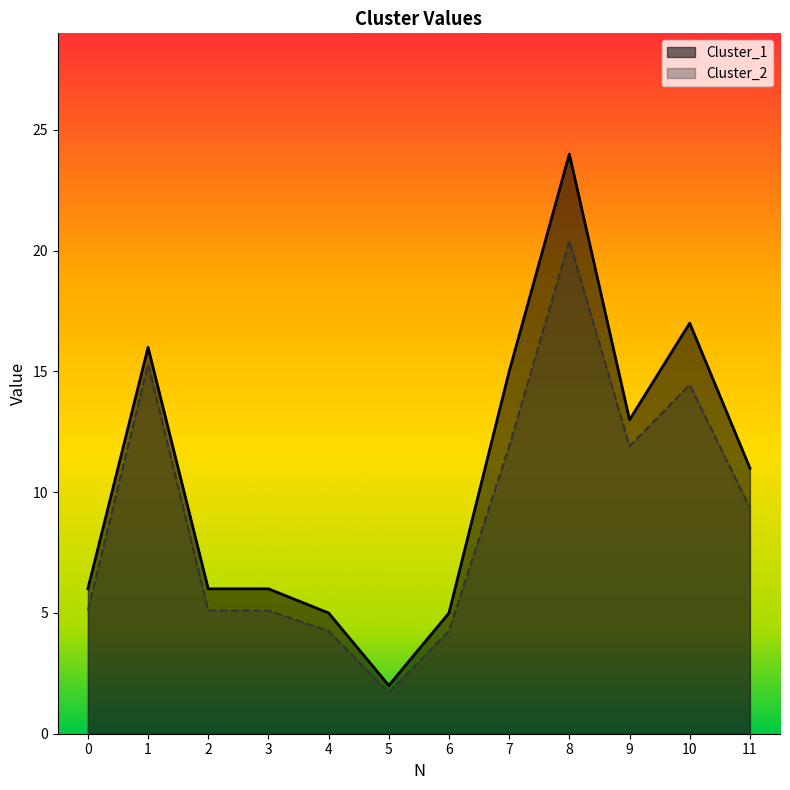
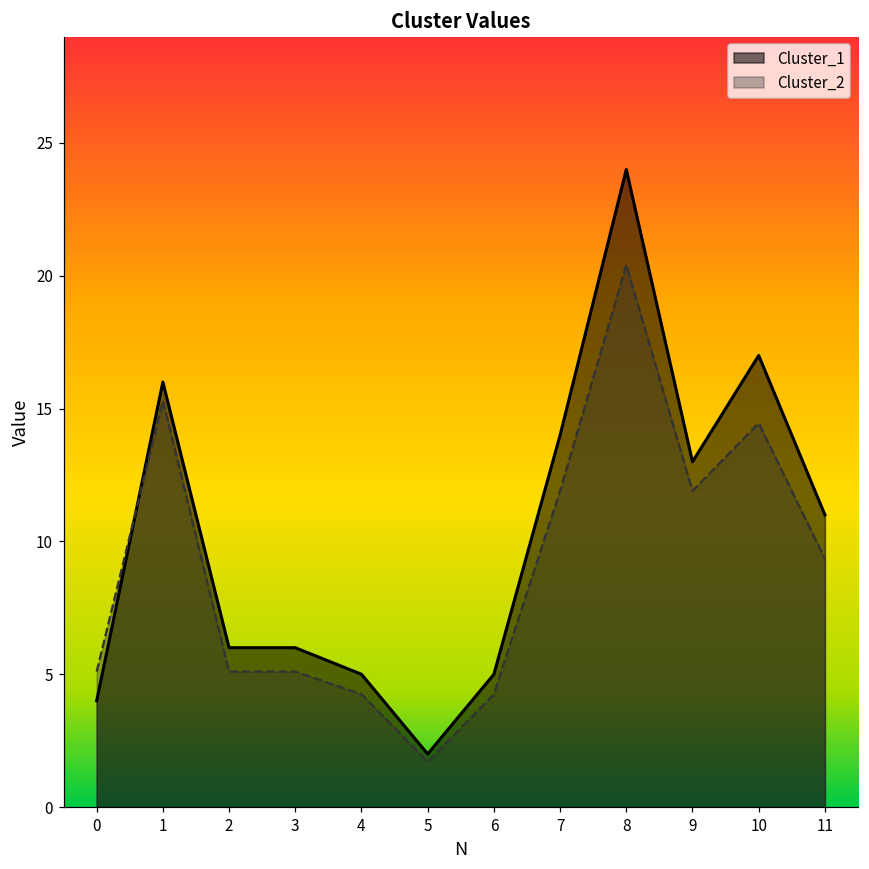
Cluster_1, 0: 6 -> 4
Cluster_1, 7: 15 -> 14
